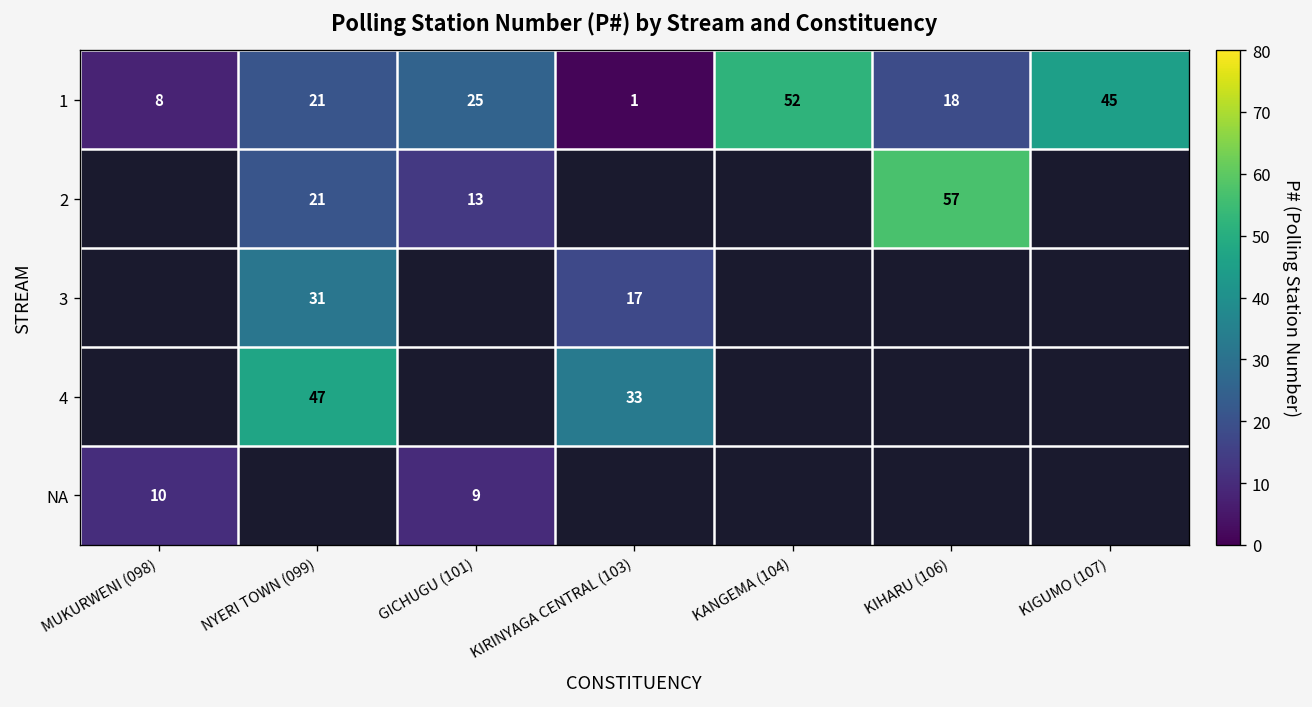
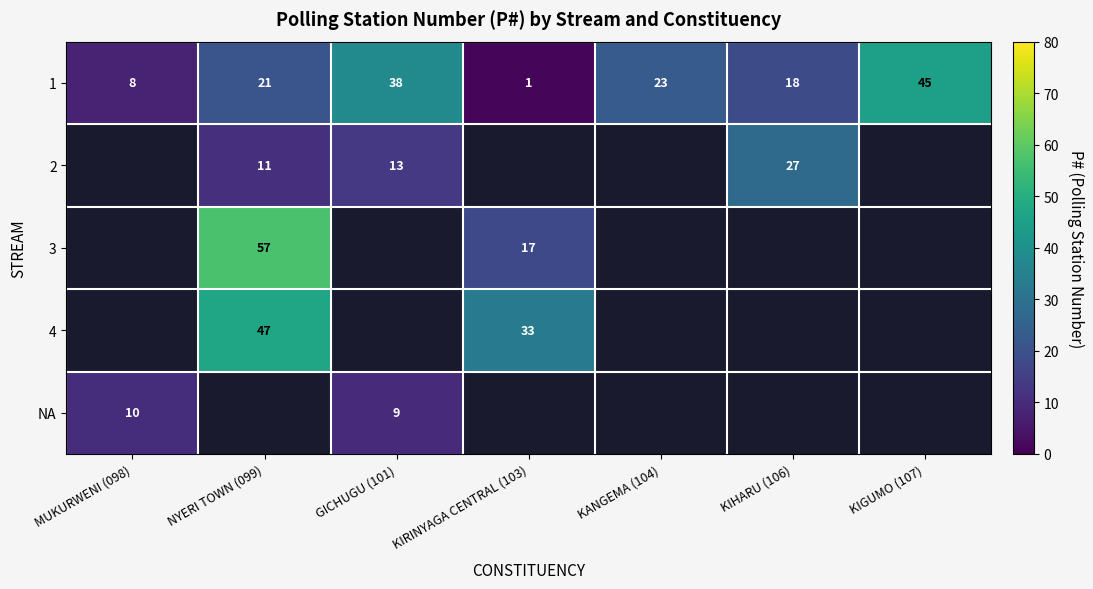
1, GICHUGU (101): 25 -> 38
1, KANGEMA (104): 52 -> 23
2, NYERI TOWN (099): 21 -> 11
2, KIHARU (106): 57 -> 27
3, NYERI TOWN (099): 31 -> 57
